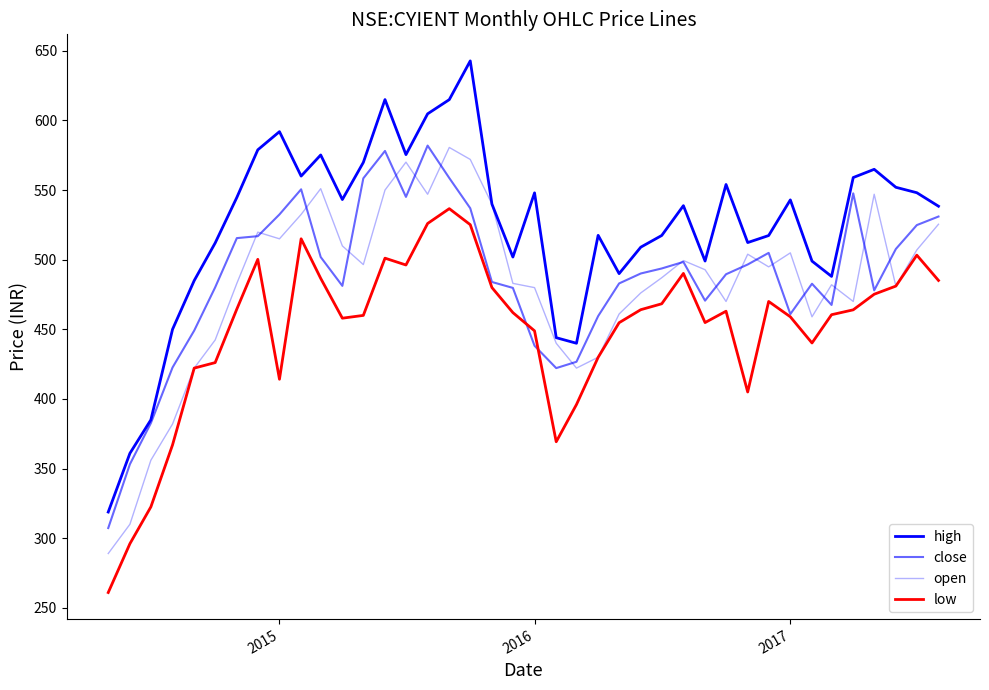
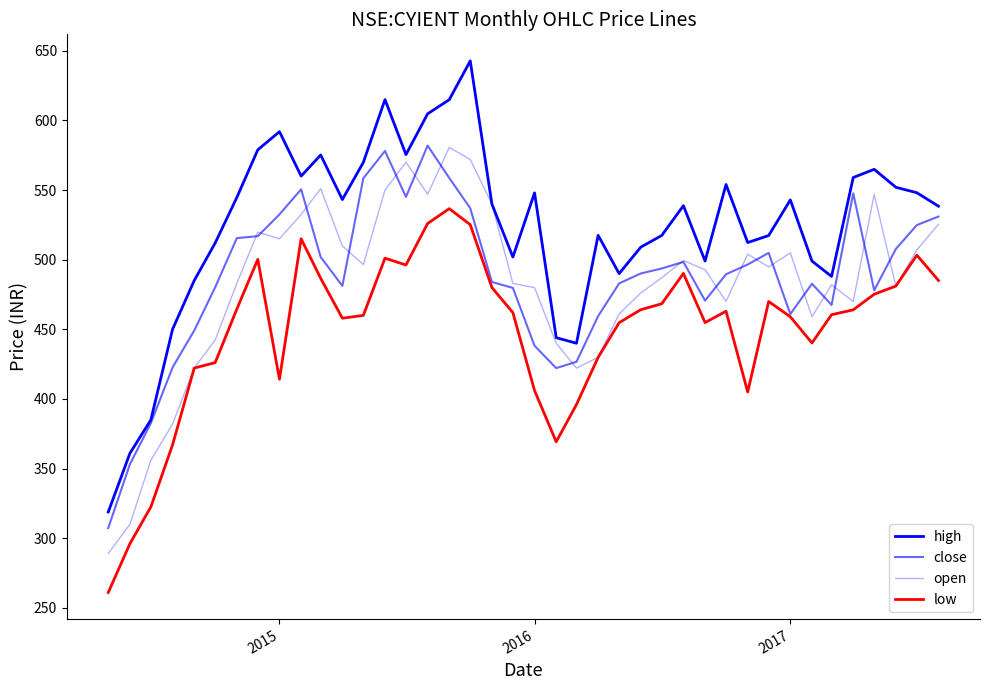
low, 2016: 449 -> 406
